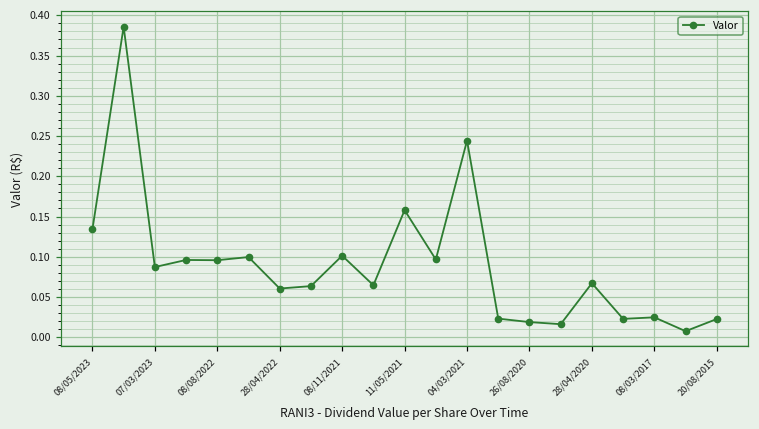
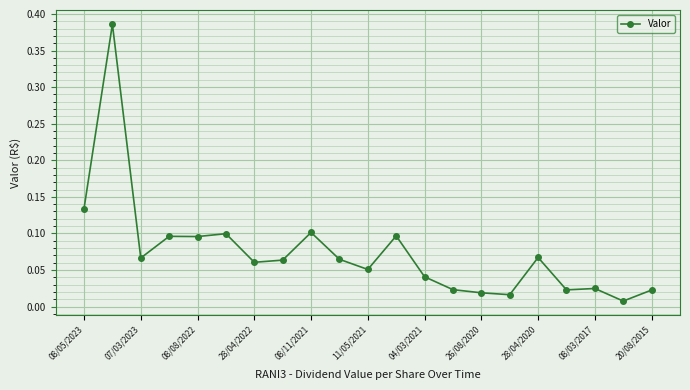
07/03/2023: 0.09 -> 0.07
11/05/2021: 0.16 -> 0.05
04/03/2021: 0.24 -> 0.04
